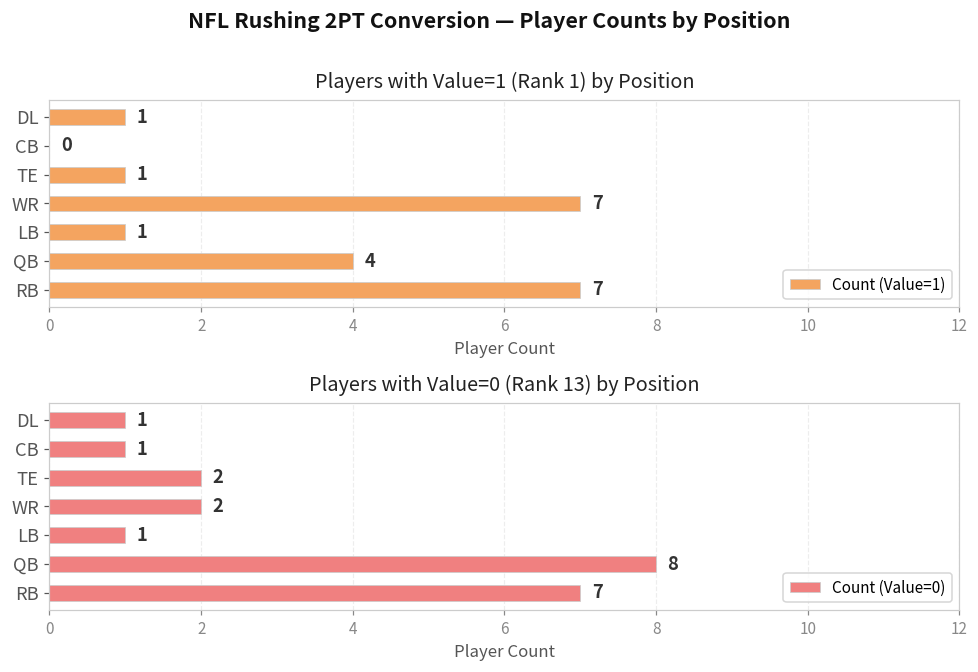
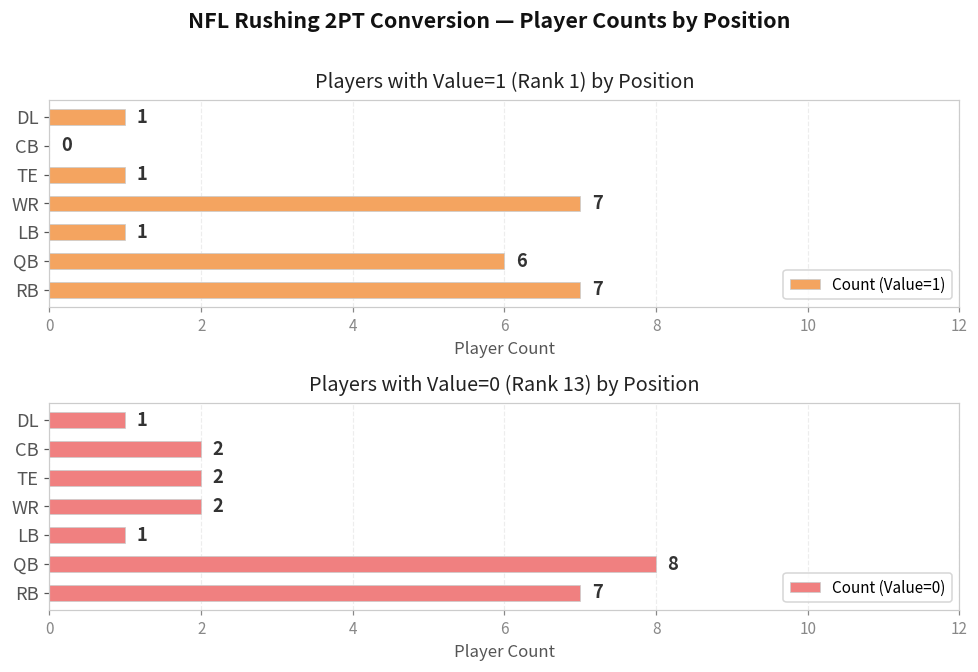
Players with Value=1 (Rank 1) by Position, QB: 4 -> 6
Players with Value=0 (Rank 13) by Position, CB: 1 -> 2
